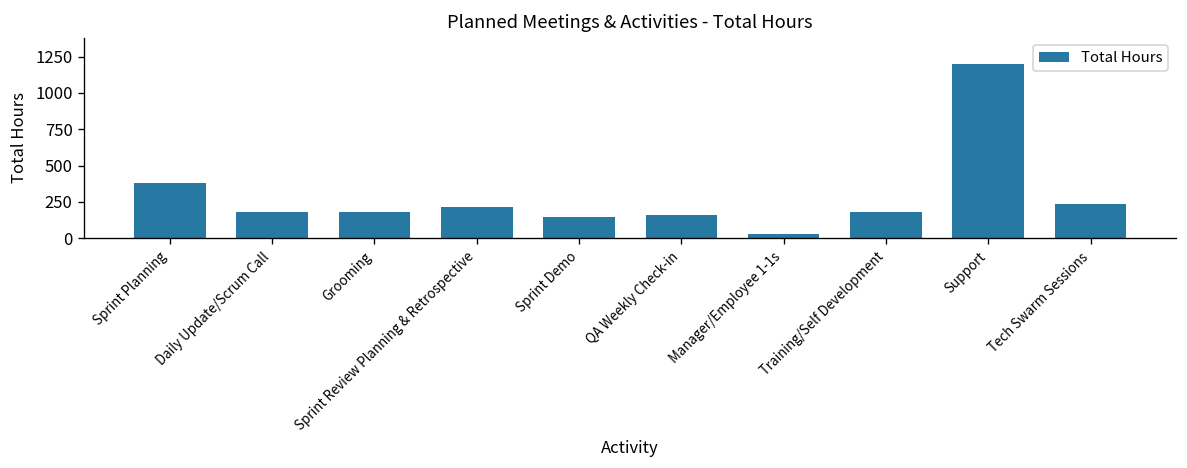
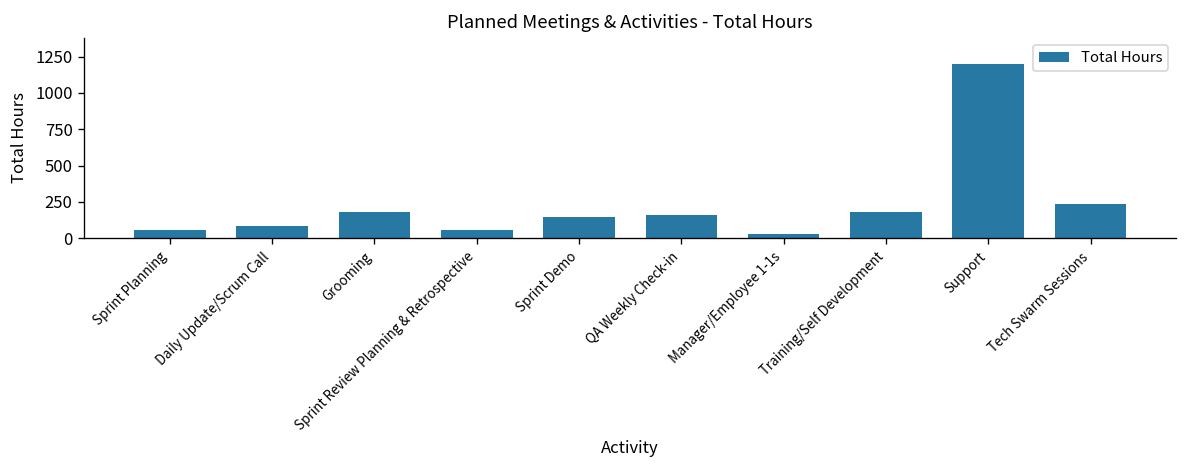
Sprint Planning: 380 -> 60
Daily Update/Scrum Call: 180 -> 90
Sprint Review Planning & Retrospective: 220 -> 60
